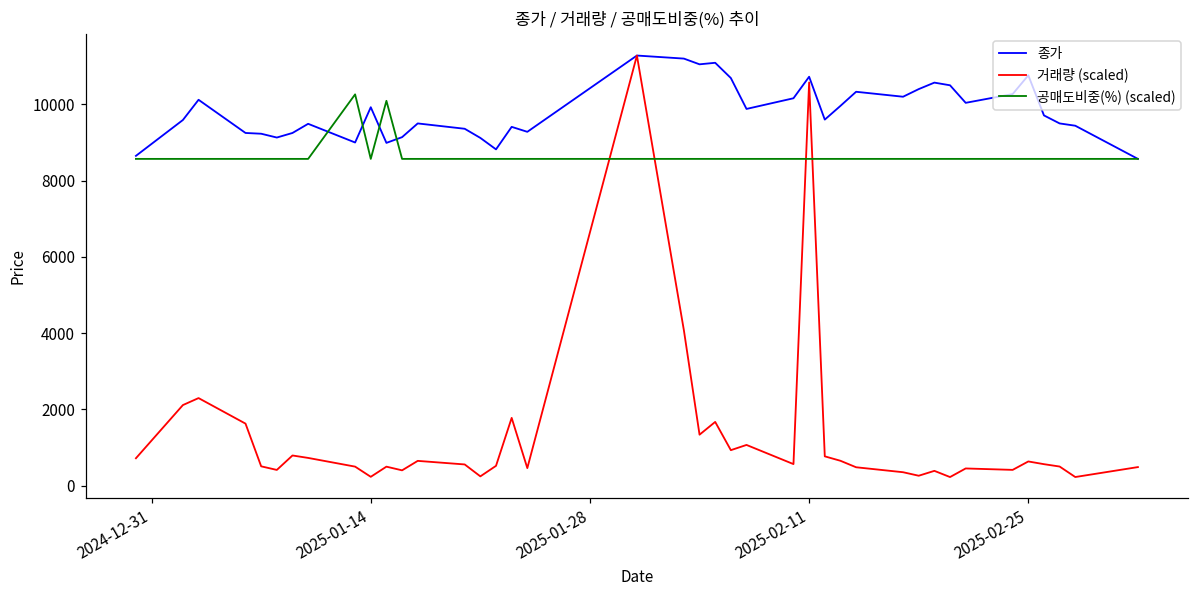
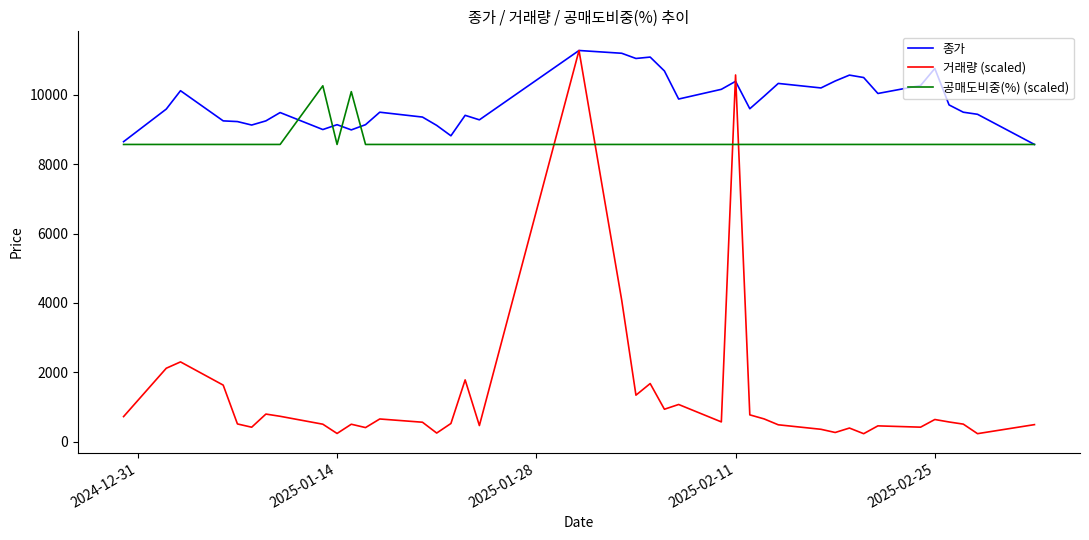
종가, 2025-01-14: 9900 -> 9100
종가, 2025-02-11: 10700 -> 10400
